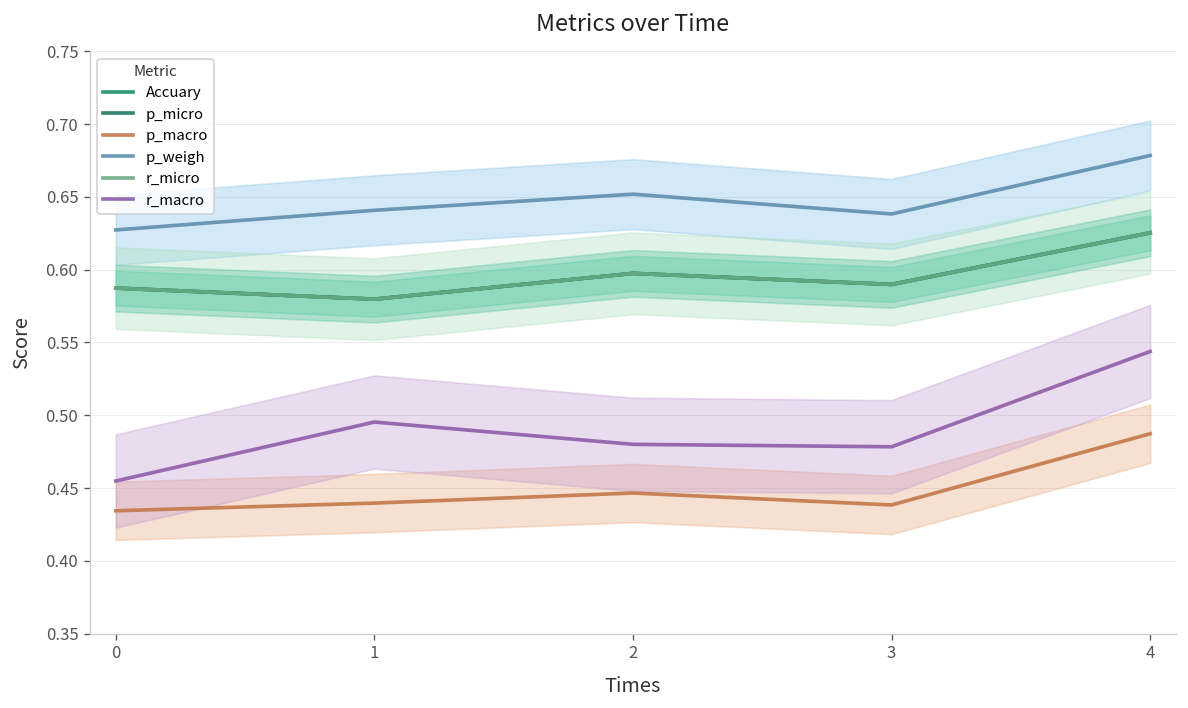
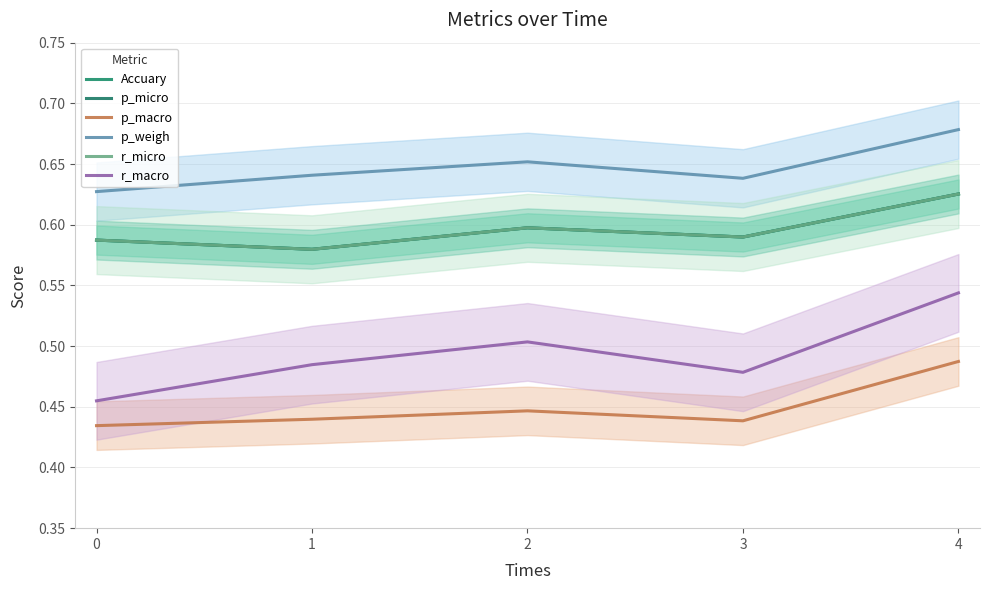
r_macro, 1: 0.495 -> 0.485
r_macro, 2: 0.480 -> 0.503
